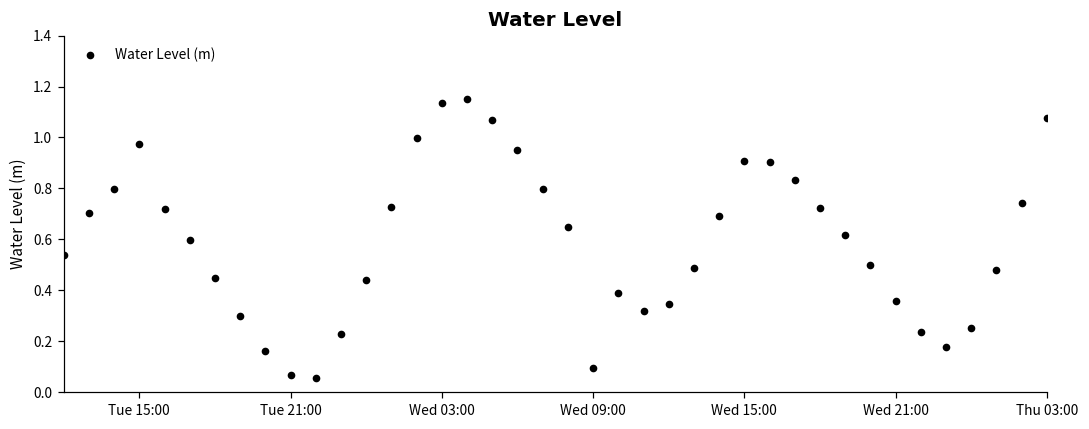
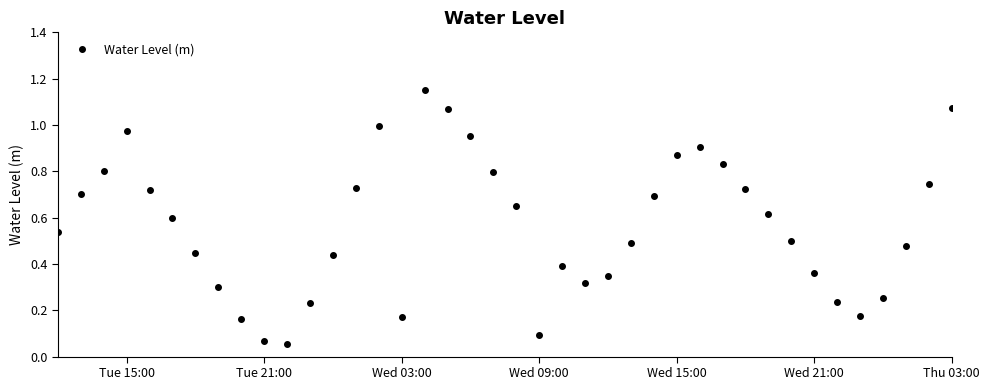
Wed 03:00: 1.14 -> 0.17
Wed 15:00: 0.91 -> 0.87
